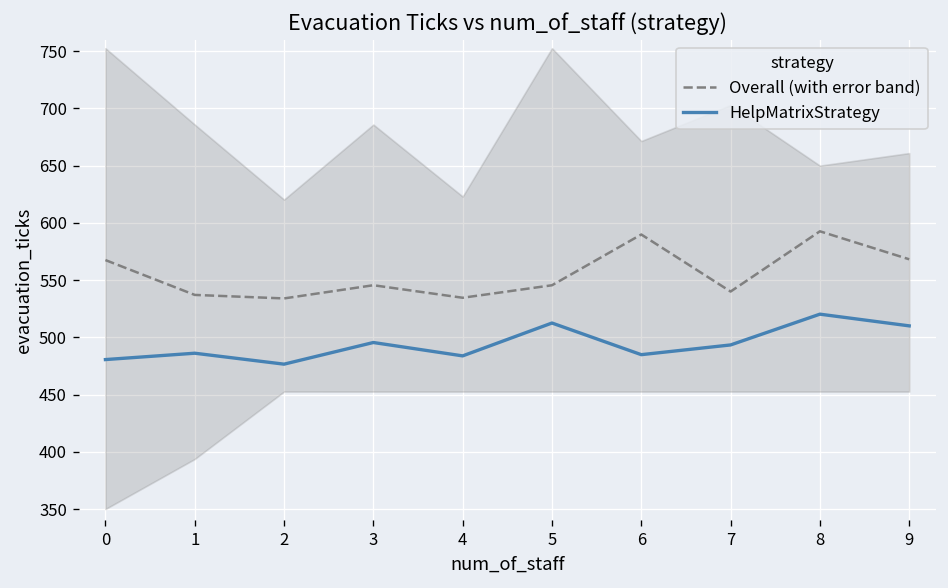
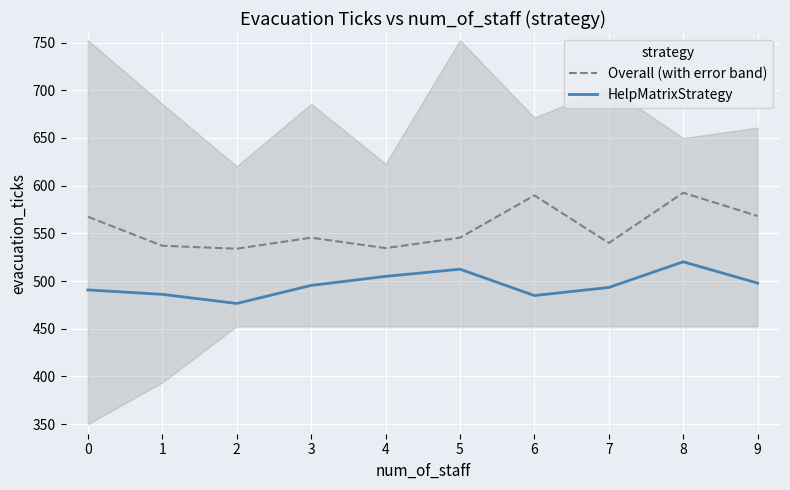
HelpMatrixStrategy, 0: 480 -> 490
HelpMatrixStrategy, 4: 480 -> 500
HelpMatrixStrategy, 9: 510 -> 500
